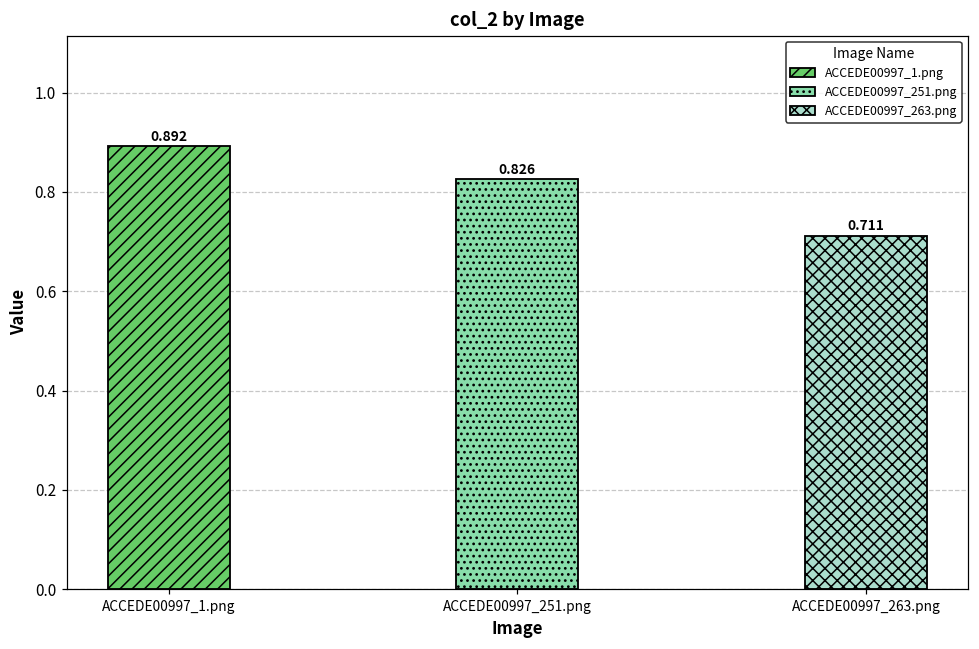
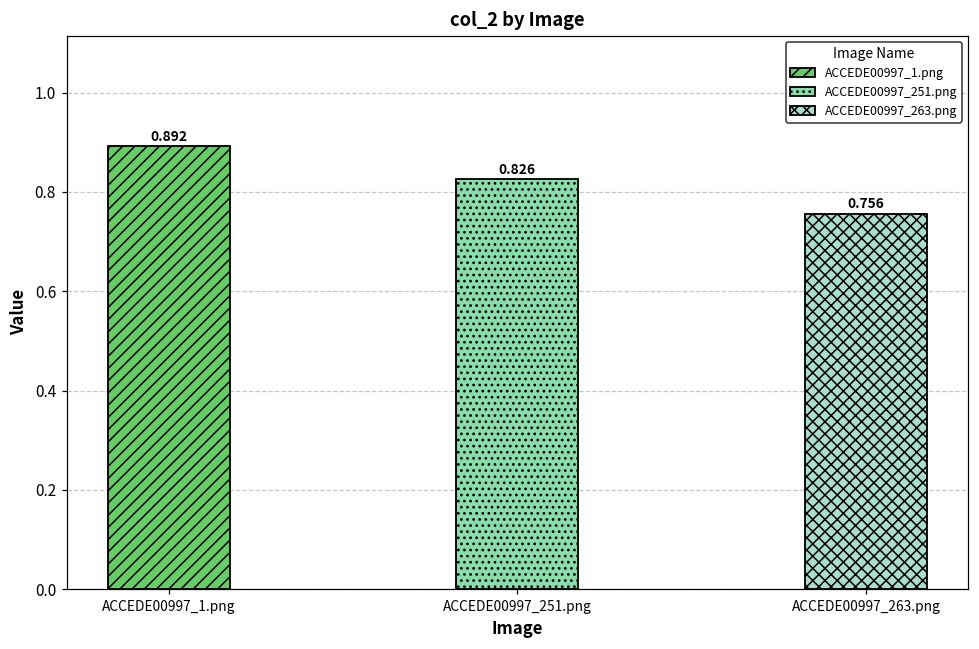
ACCEDE00997_263.png: 0.711 -> 0.756
